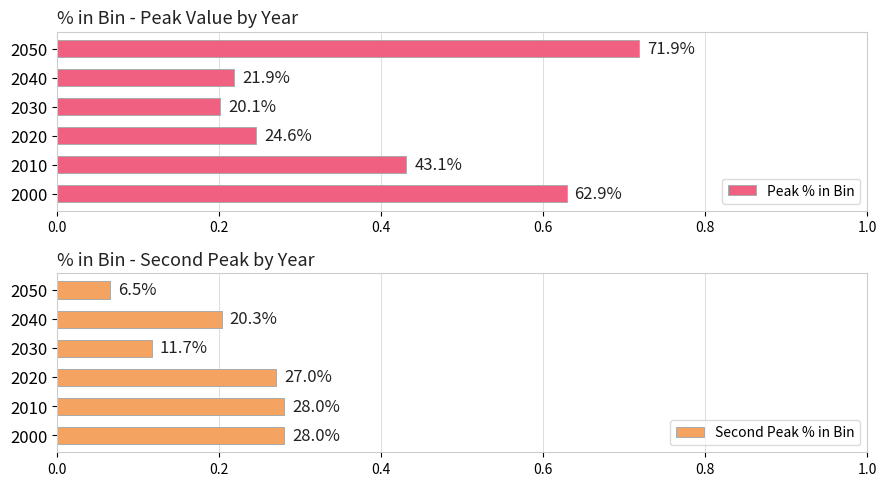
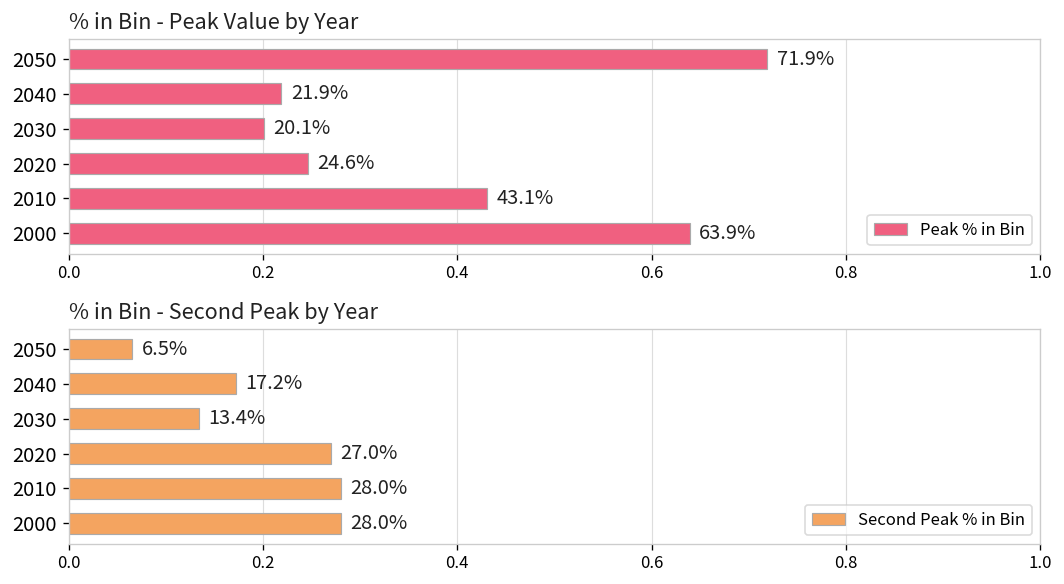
% in Bin - Peak Value by Year, 2000: 62.9% -> 63.9%
% in Bin - Second Peak by Year, 2040: 20.3% -> 17.2%
% in Bin - Second Peak by Year, 2030: 11.7% -> 13.4%
